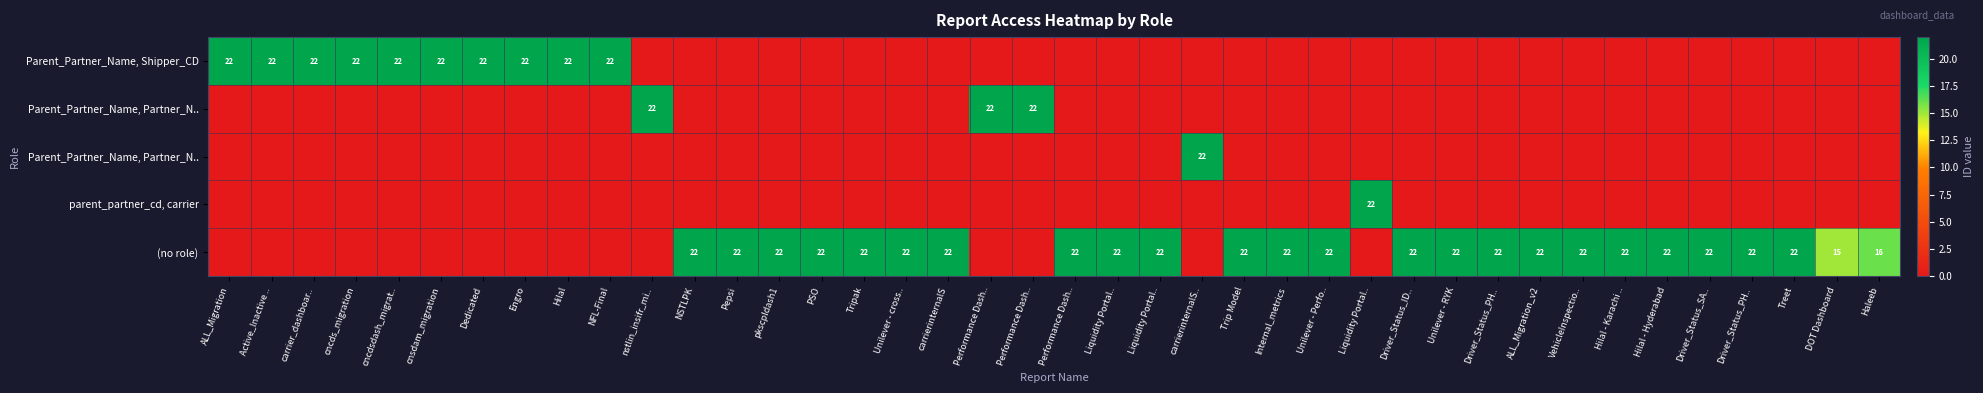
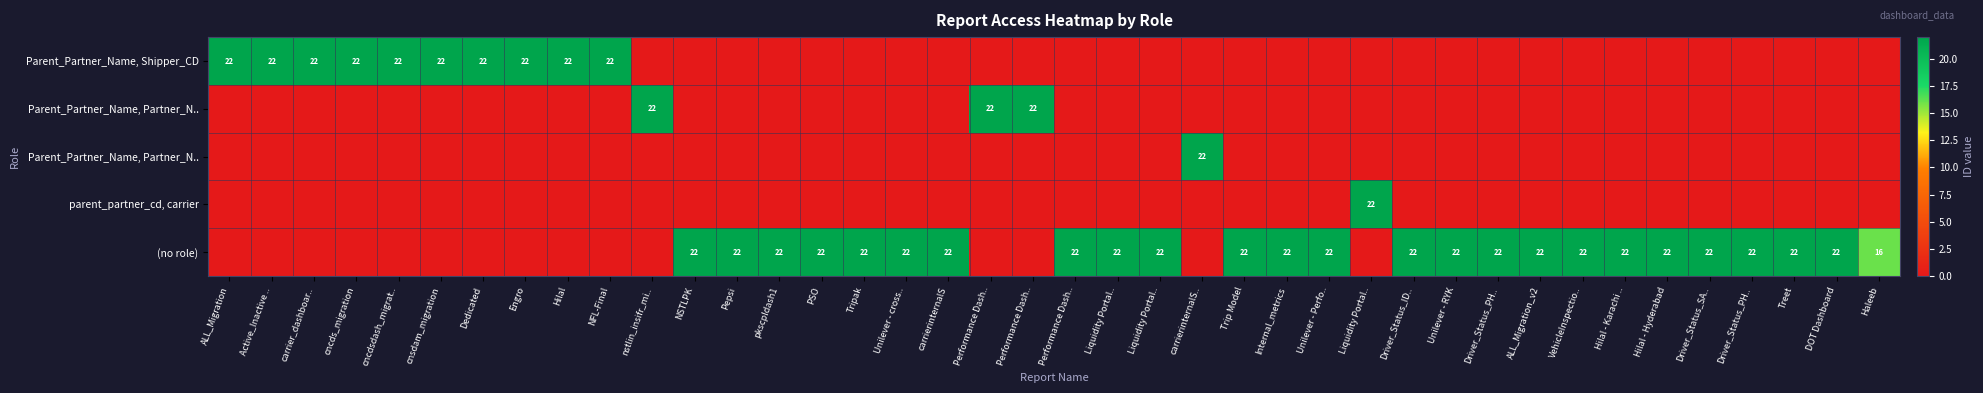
(no role), DOT Dashboard: 15 -> 22
